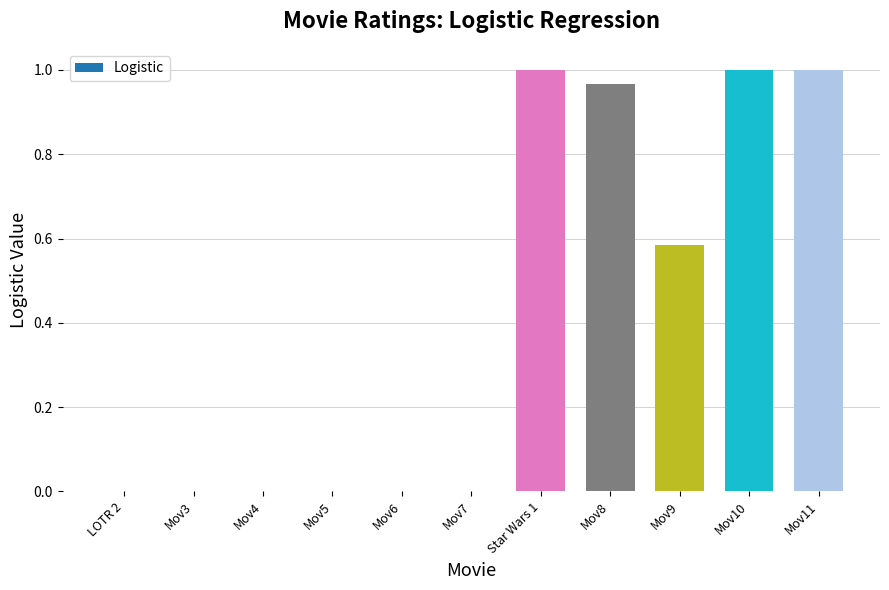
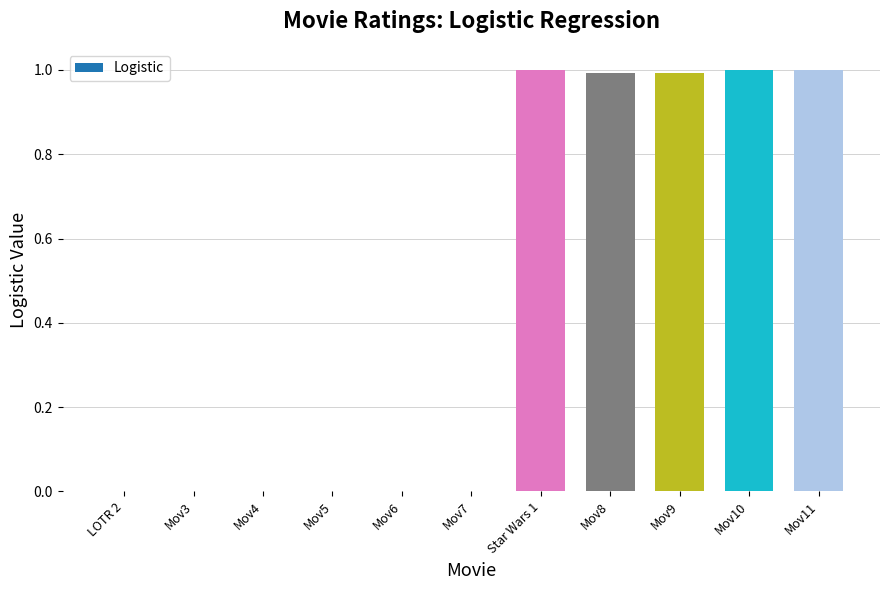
Mov8: 0.97 -> 0.99
Mov9: 0.59 -> 0.99
